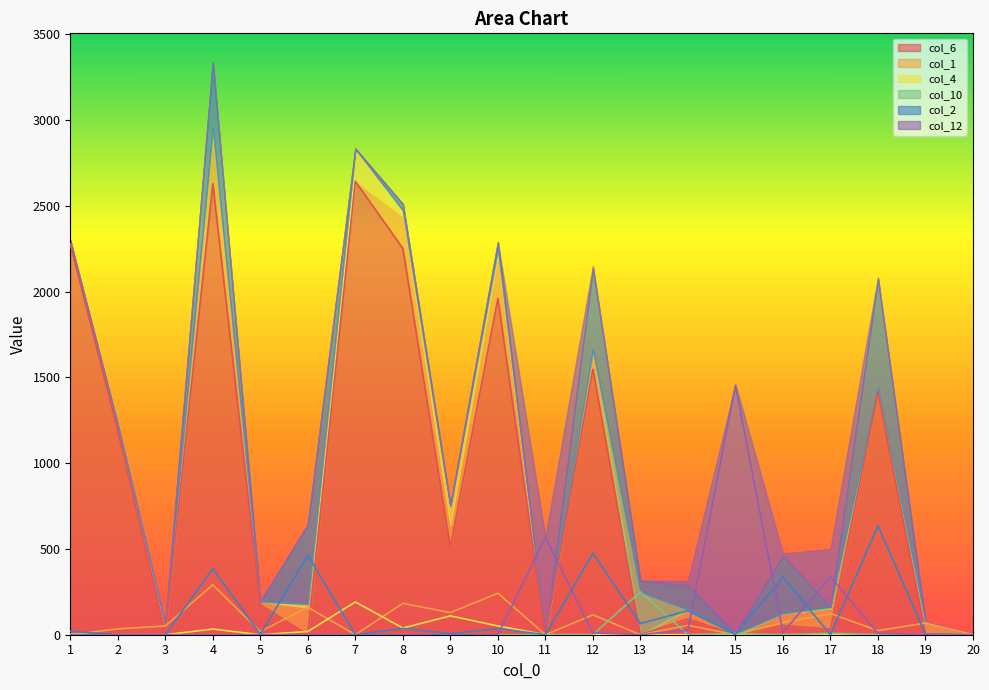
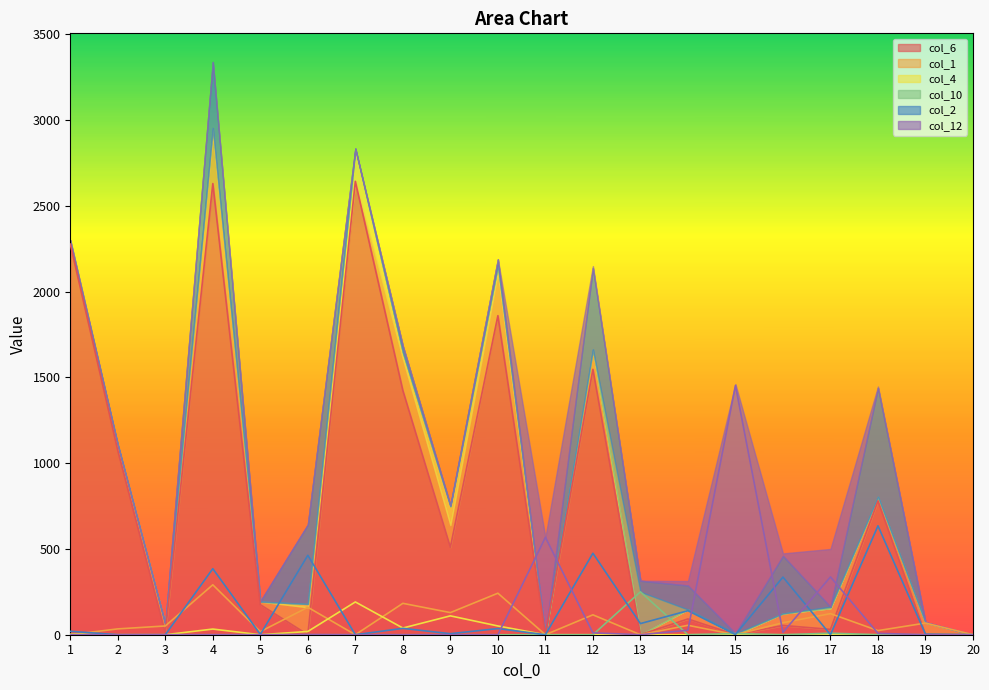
col_6, 2: 1190 -> 1070
col_6, 8: 2250 -> 1420
col_6, 10: 1960 -> 1860
col_6, 18: 1420 -> 780
